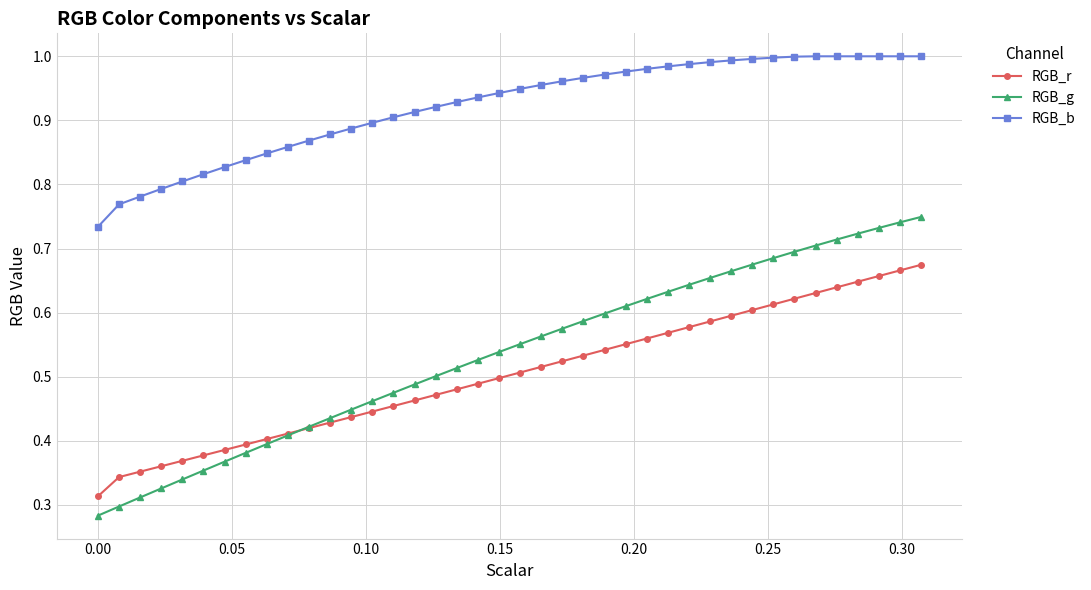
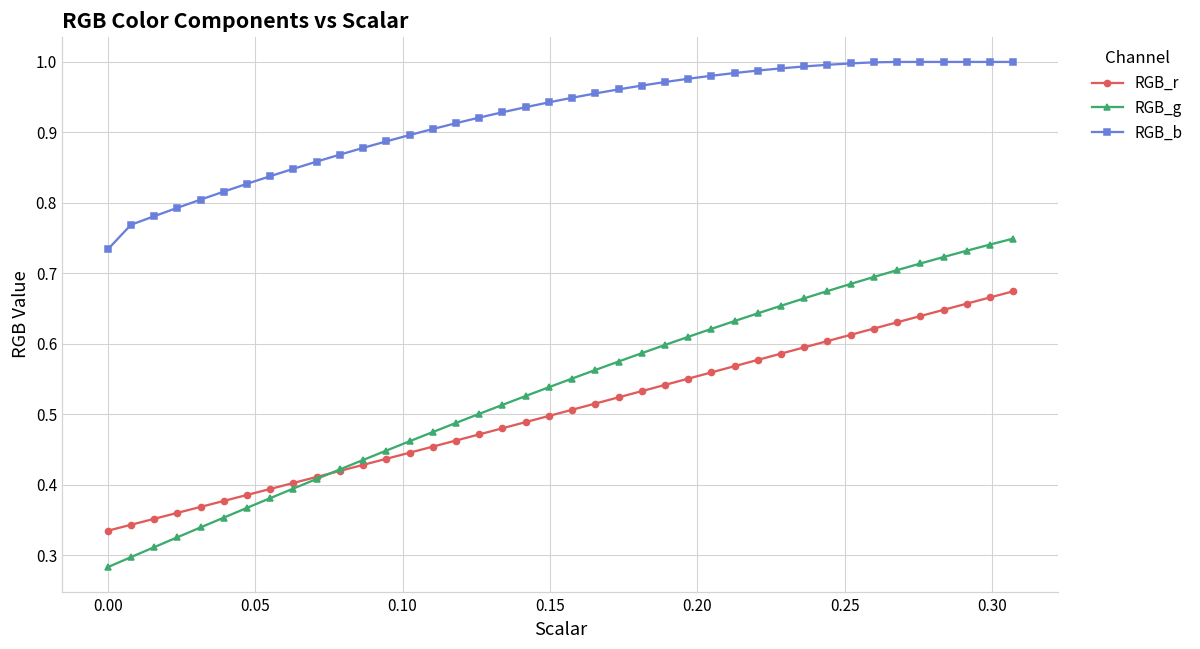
RGB_r, 0.00: 0.31 -> 0.33
